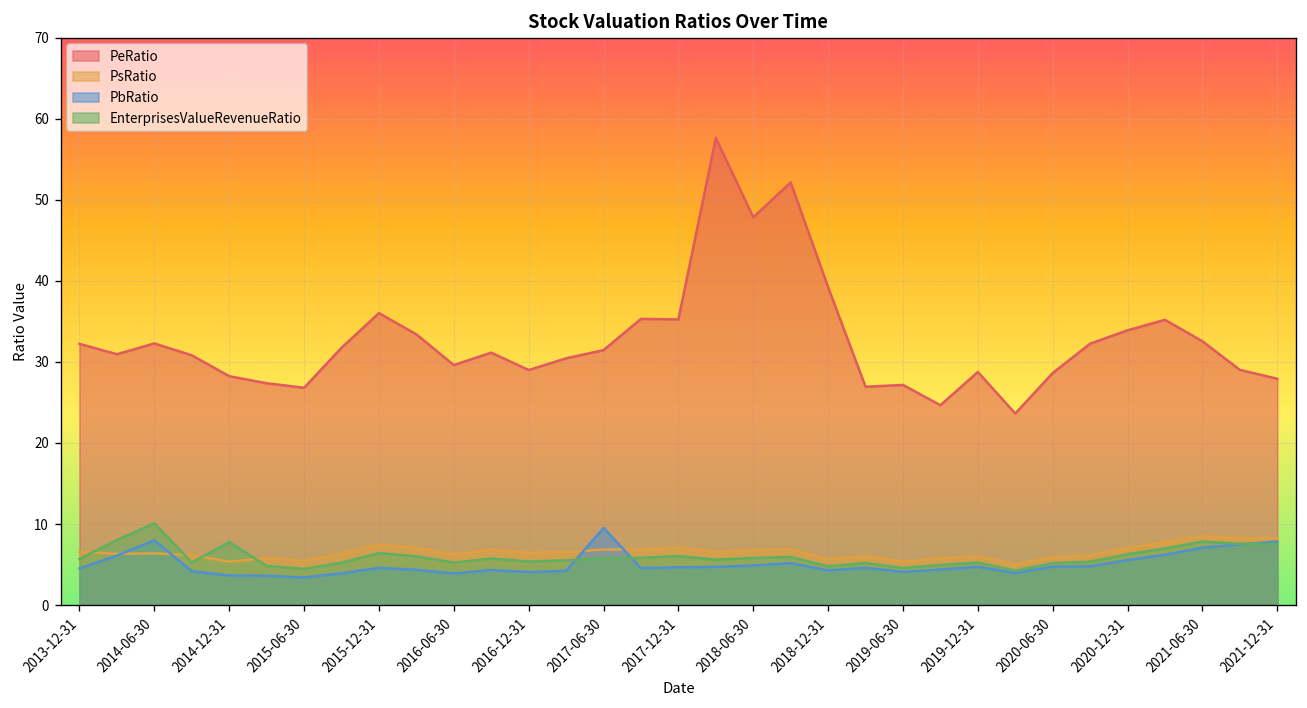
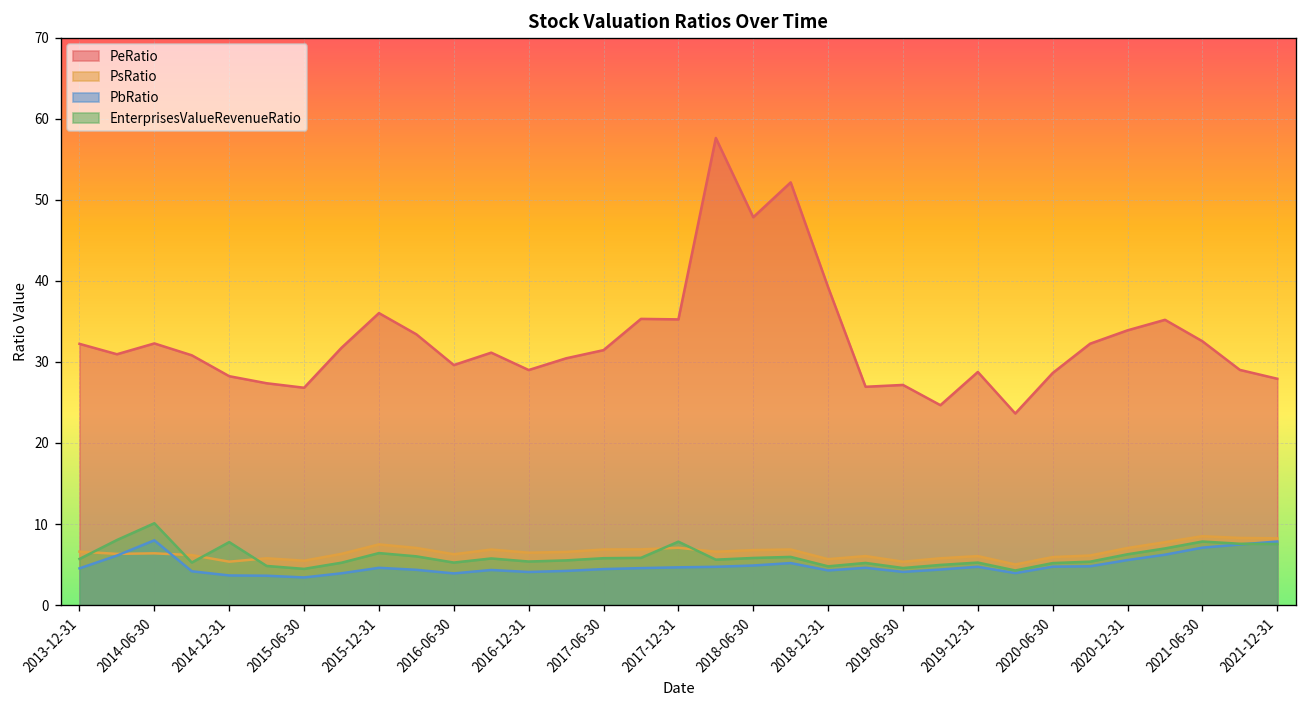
PbRatio, 2017-06-30: 10 -> 4
EnterprisesValueRevenueRatio, 2017-12-31: 6 -> 8
